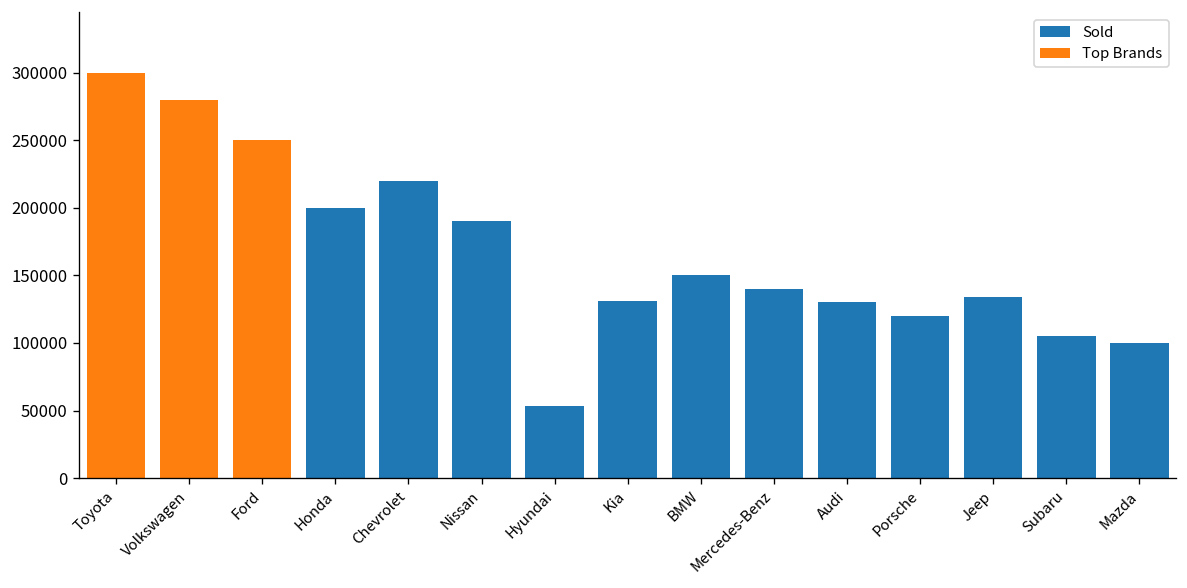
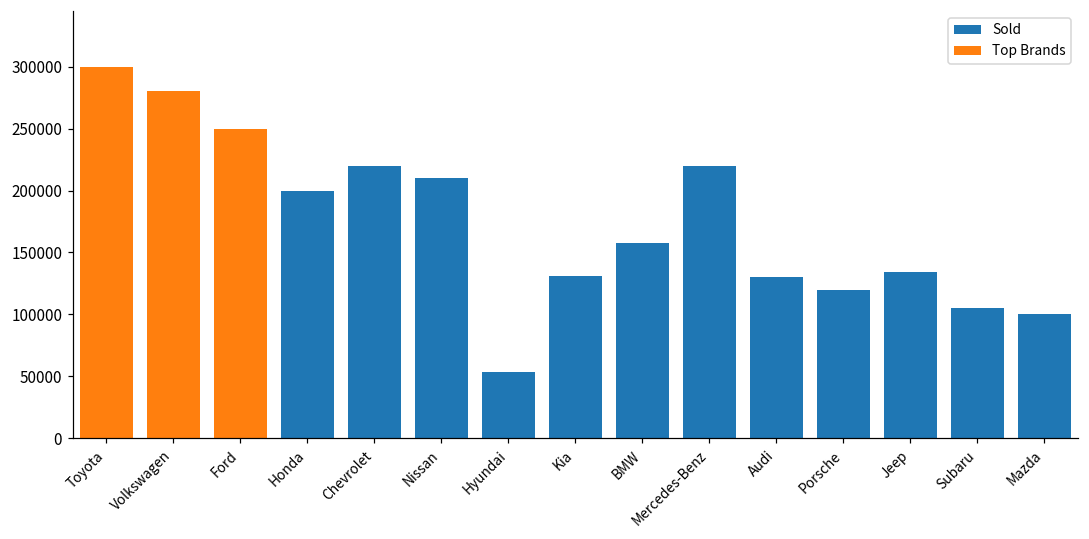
Sold, Nissan: 190000 -> 210000
Sold, BMW: 150000 -> 157000
Sold, Mercedes-Benz: 140000 -> 220000
